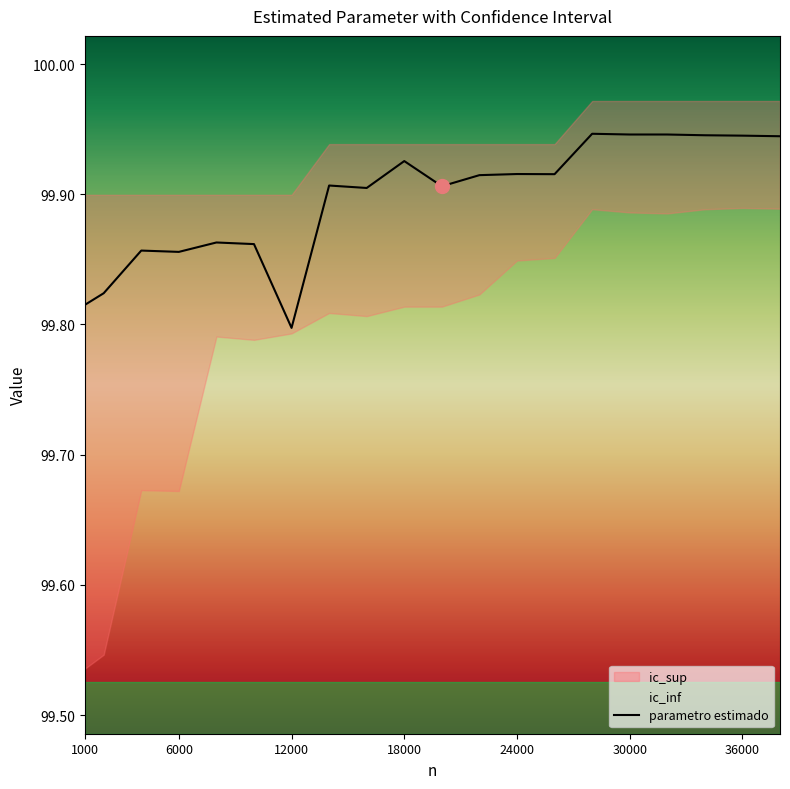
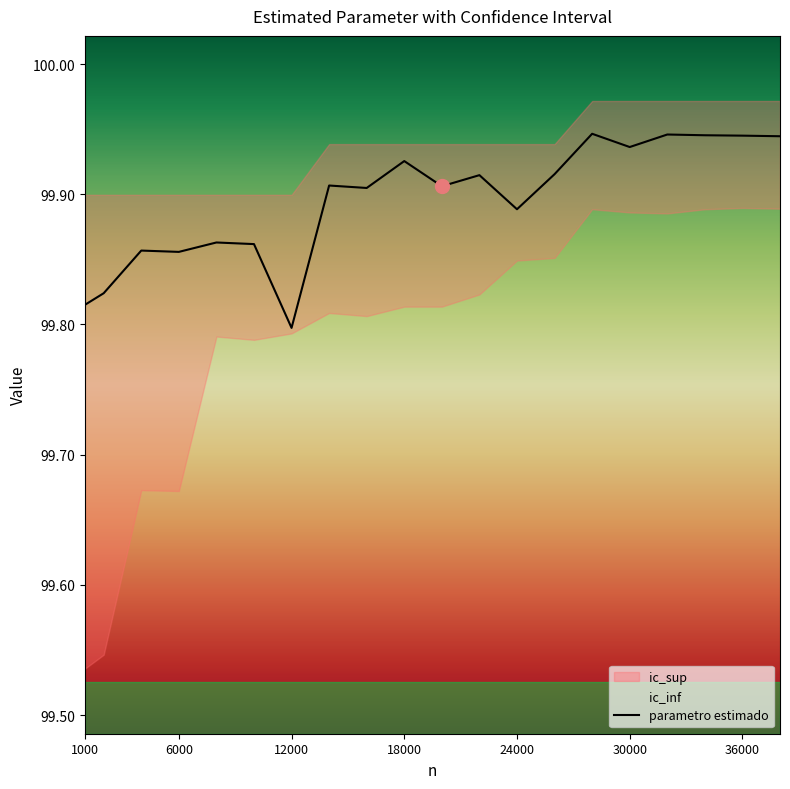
parametro estimado, 24000: 99.916 -> 99.889
parametro estimado, 30000: 99.946 -> 99.936
